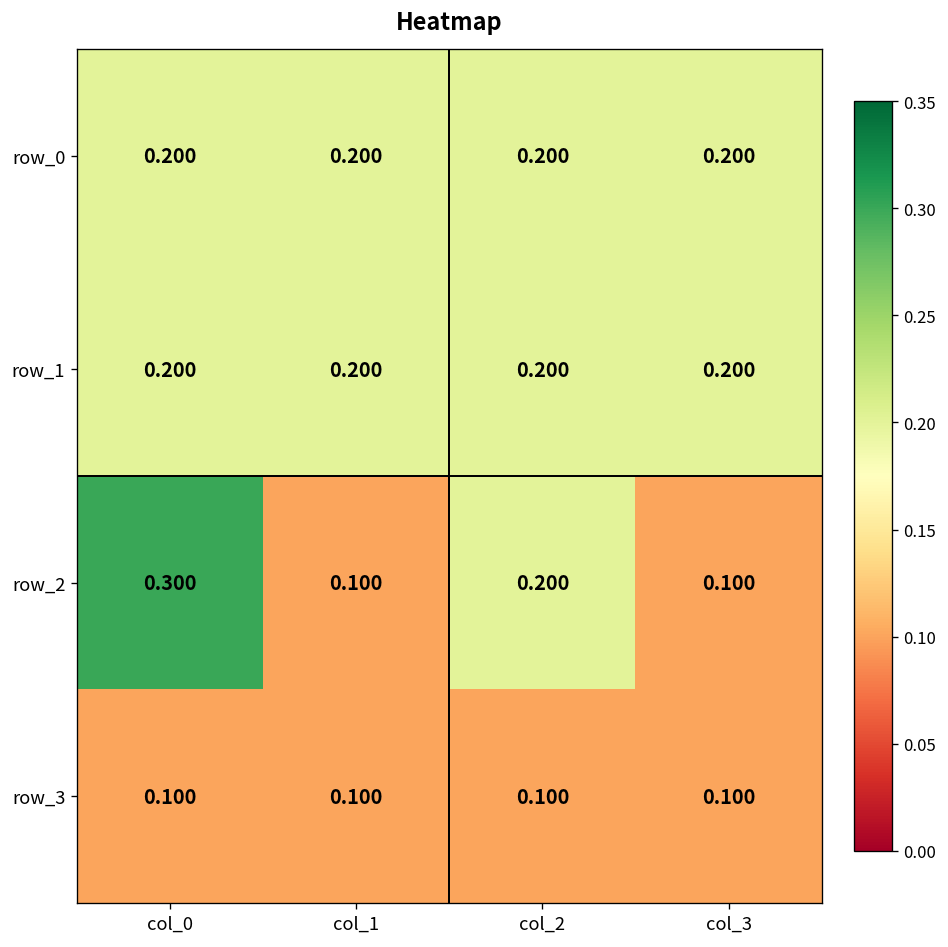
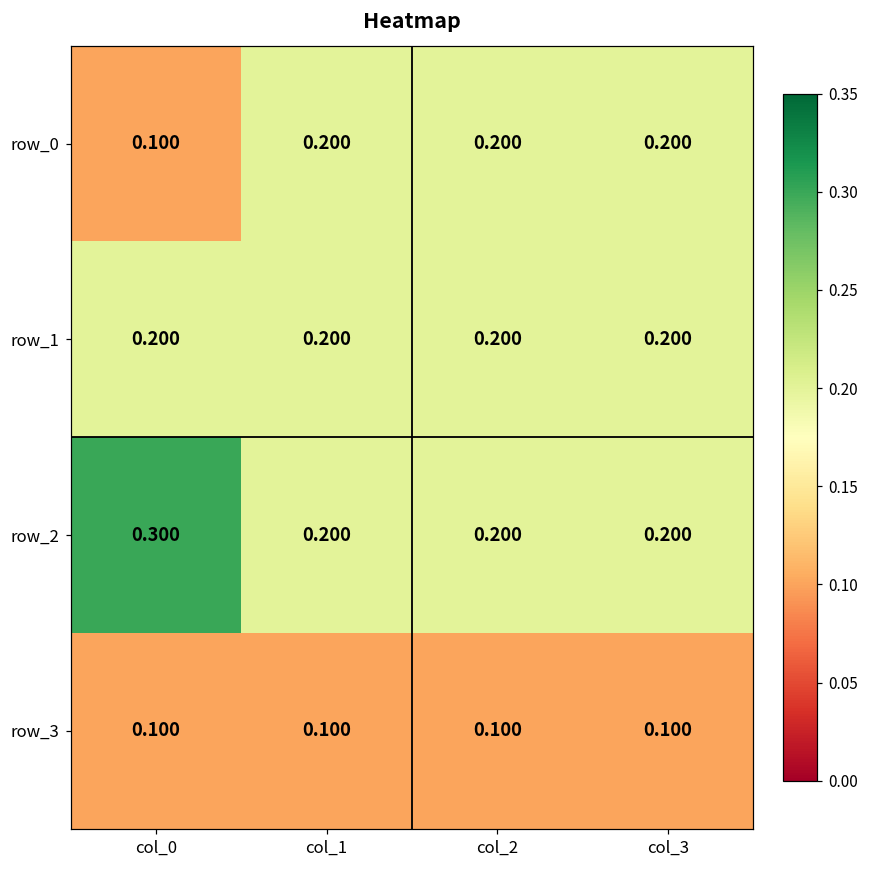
row_0, col_0: 0.200 -> 0.100
row_2, col_1: 0.100 -> 0.200
row_2, col_3: 0.100 -> 0.200
